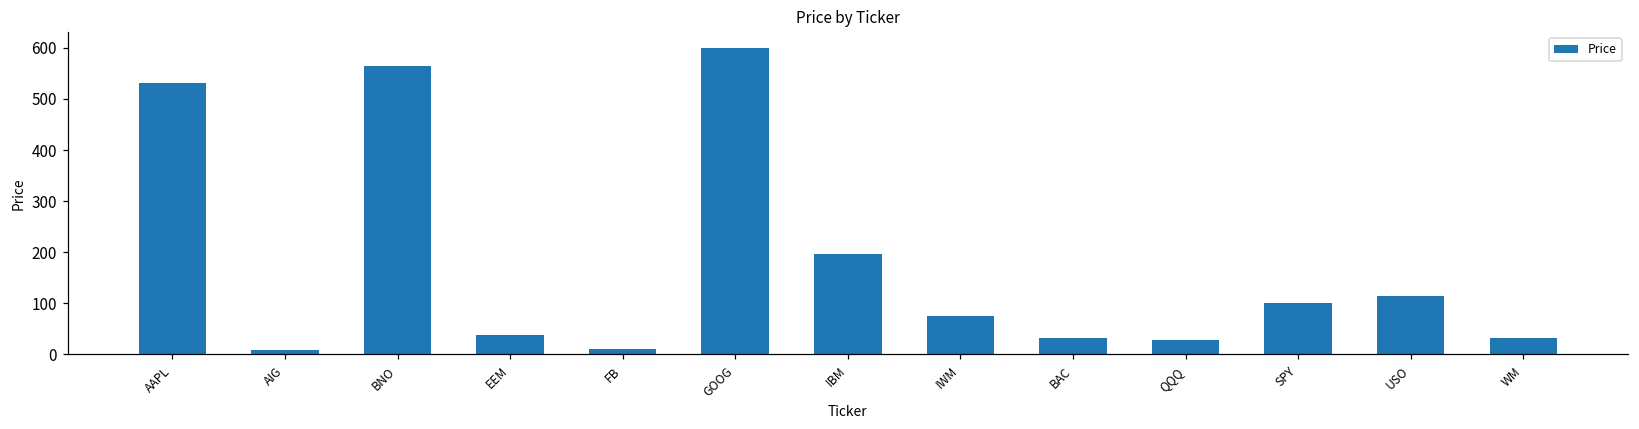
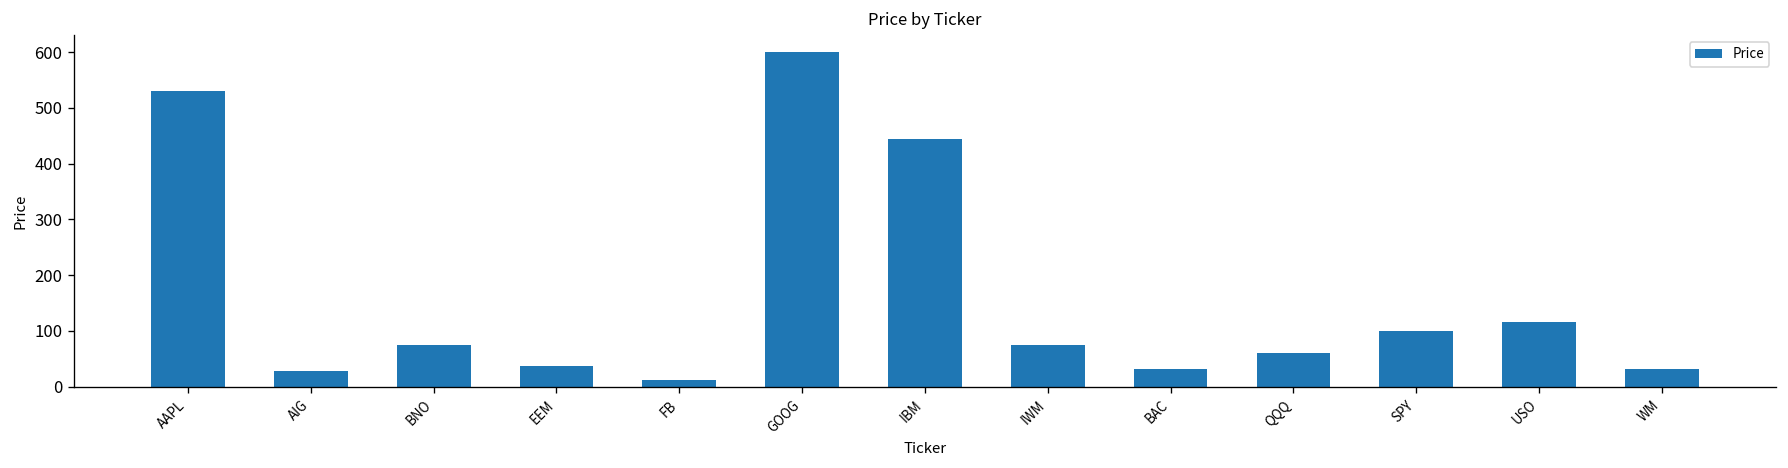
AIG: 10 -> 30
BNO: 570 -> 80
IBM: 200 -> 440
QQQ: 30 -> 60
